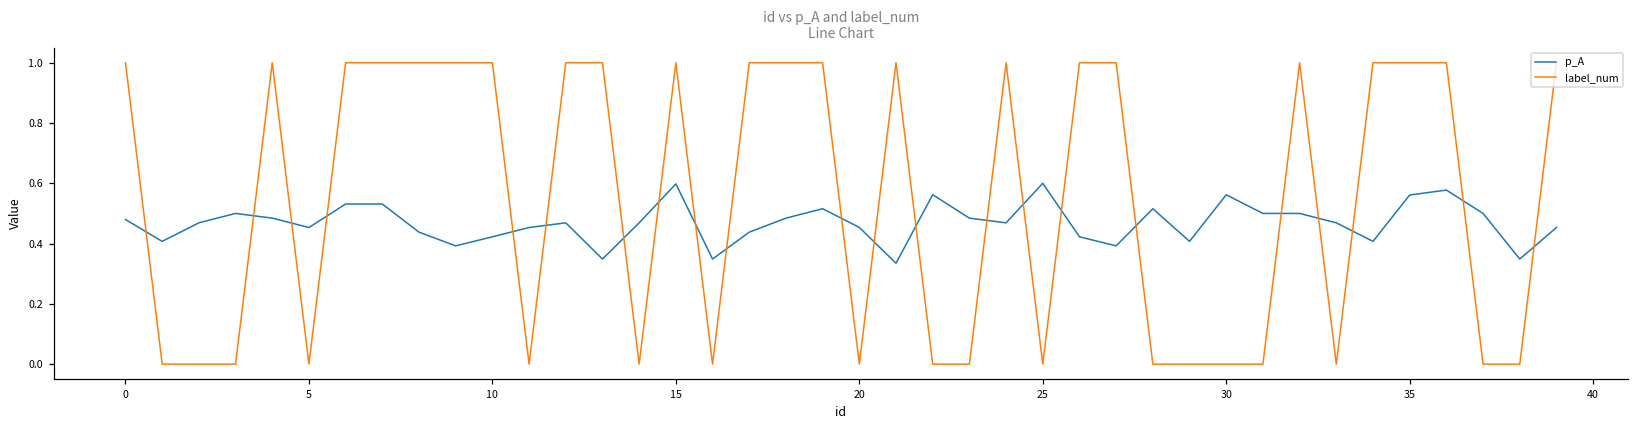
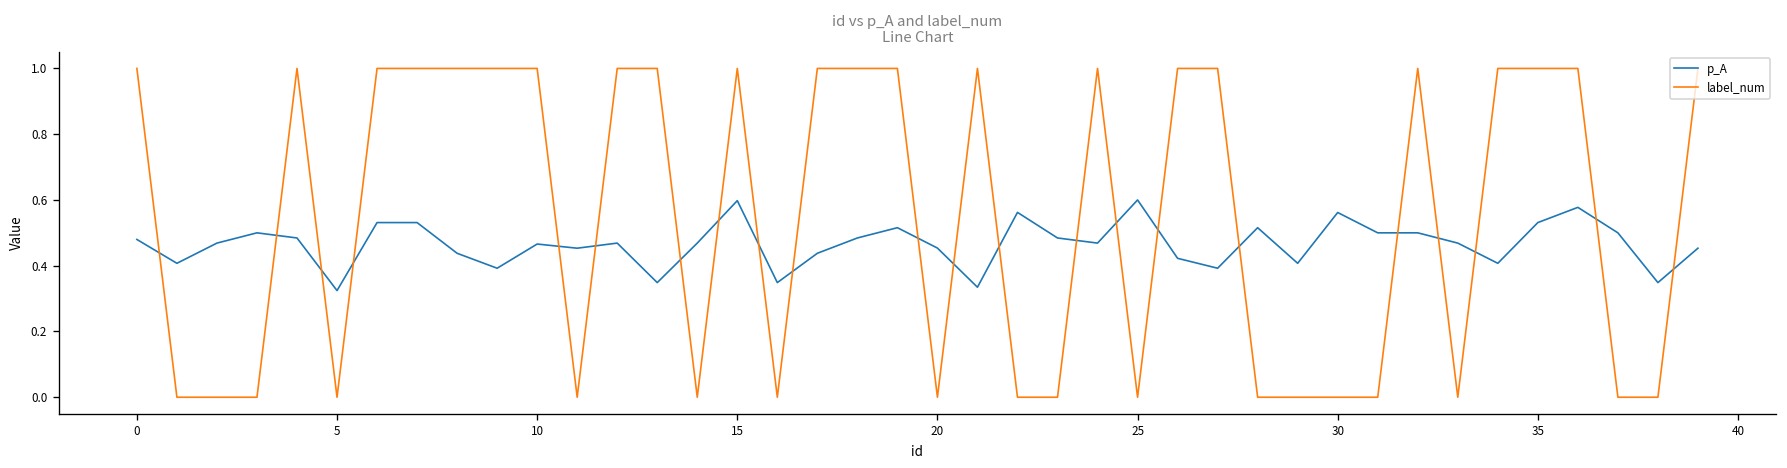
p_A, 5: 0.45 -> 0.32
p_A, 10: 0.42 -> 0.47
p_A, 35: 0.56 -> 0.53
